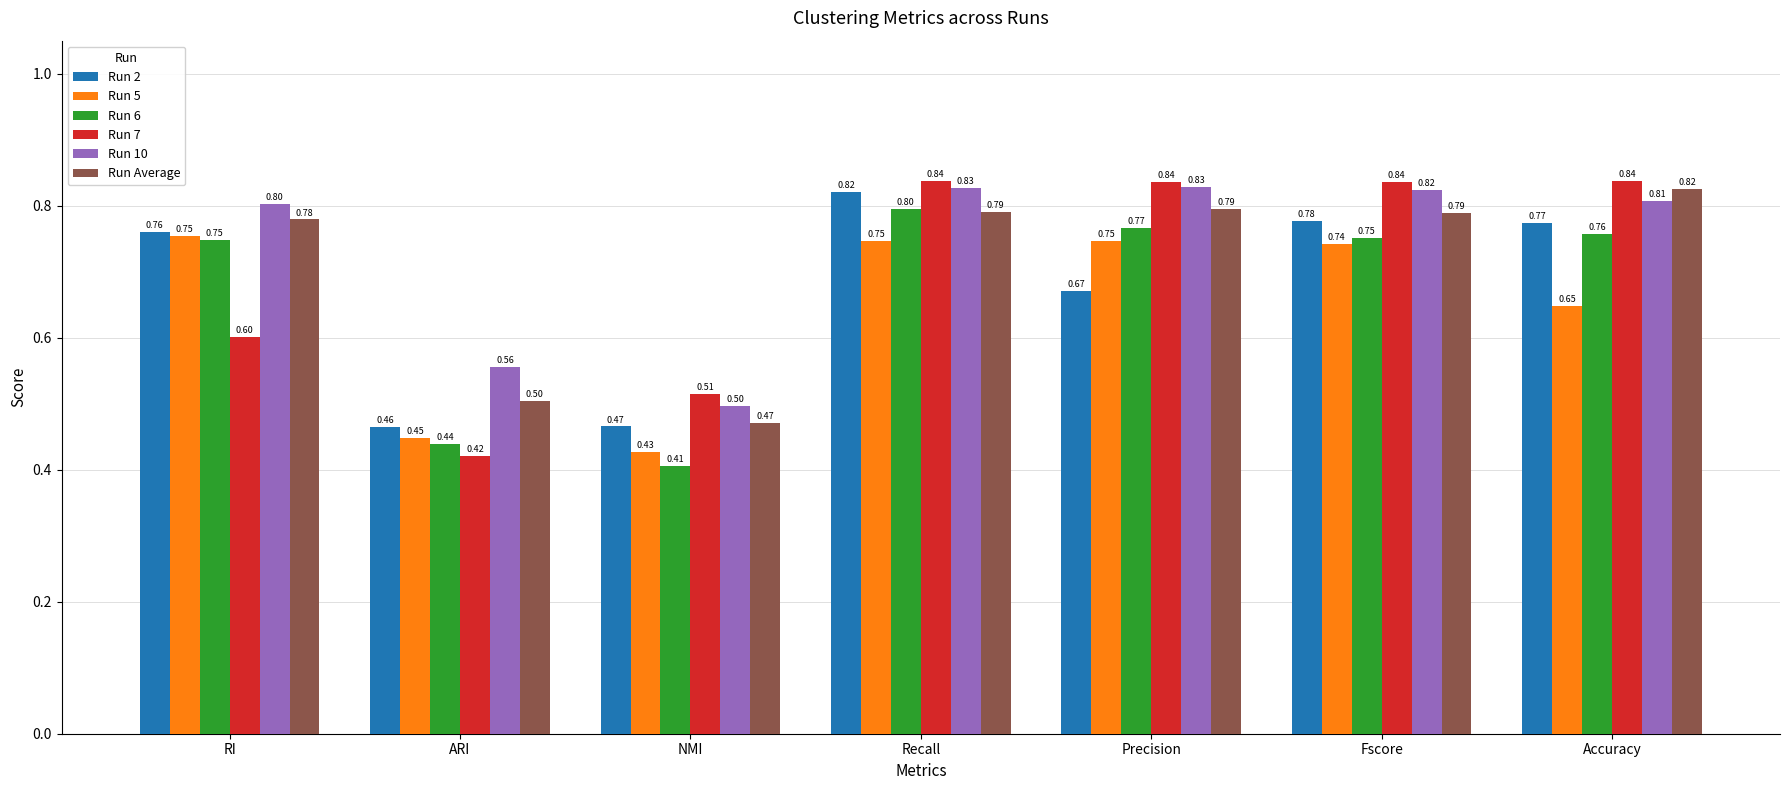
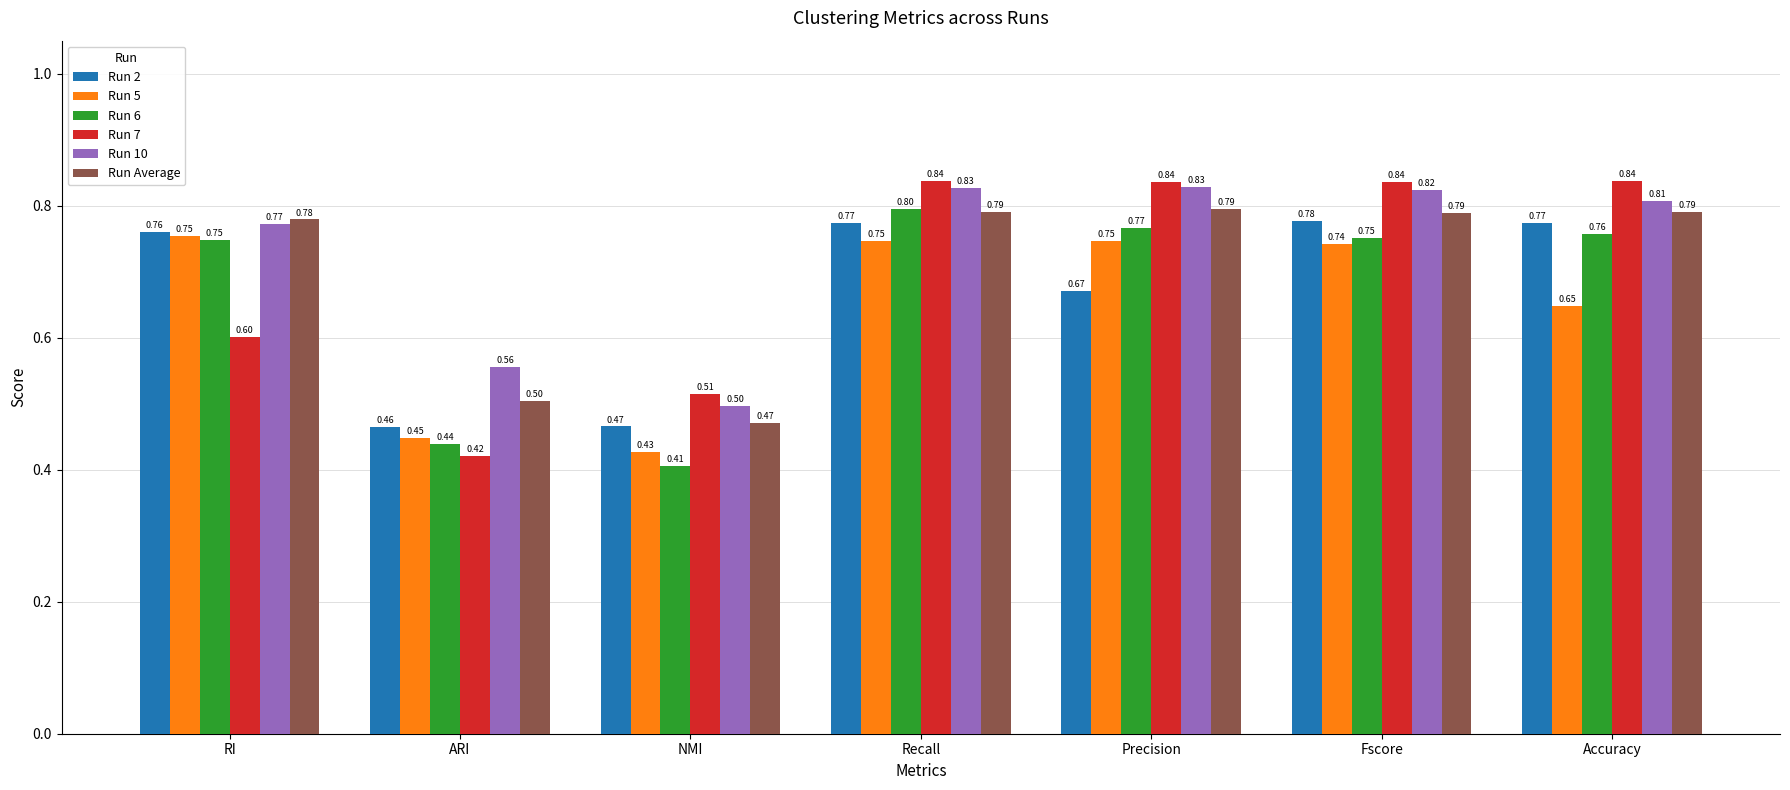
Run 10, RI: 0.80 -> 0.77
Run 2, Recall: 0.82 -> 0.77
Run Average, Accuracy: 0.82 -> 0.79
